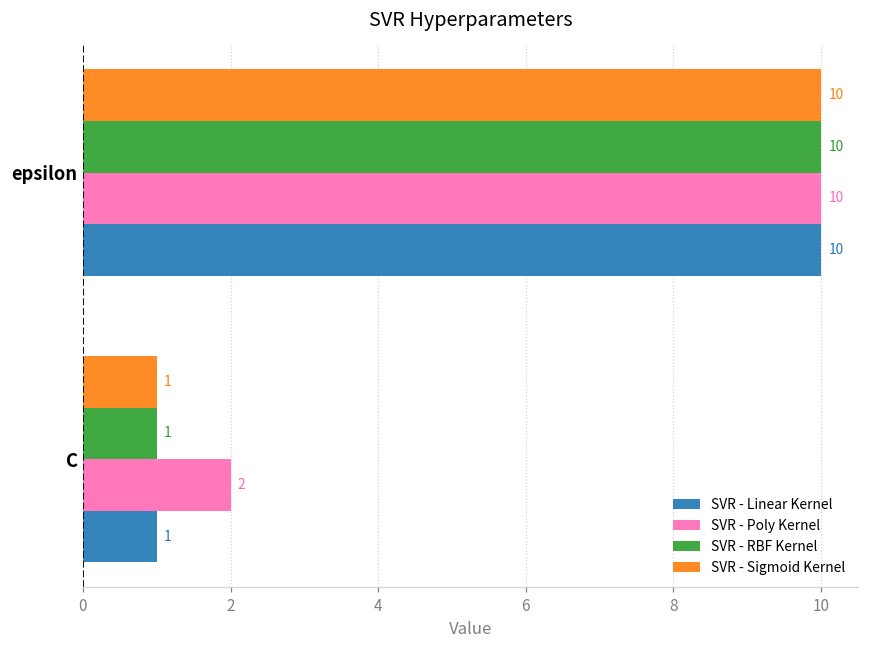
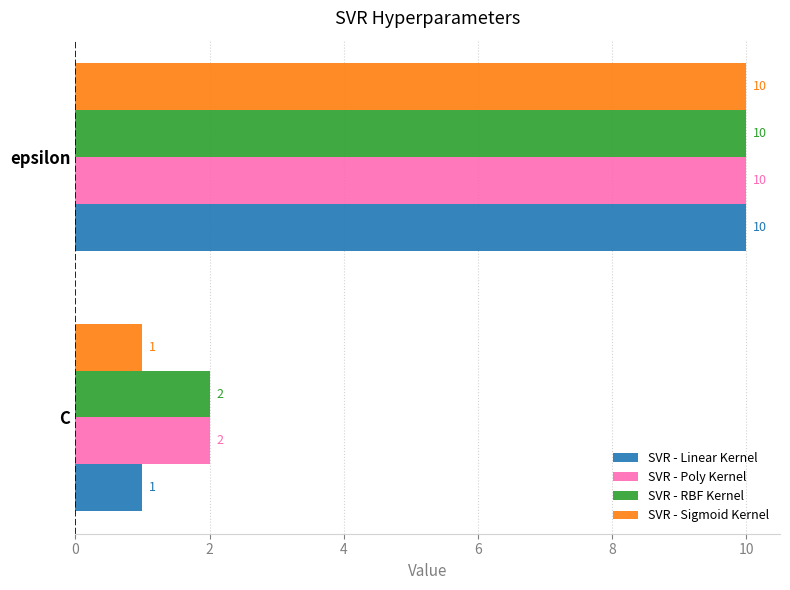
SVR - RBF Kernel, C: 1 -> 2
